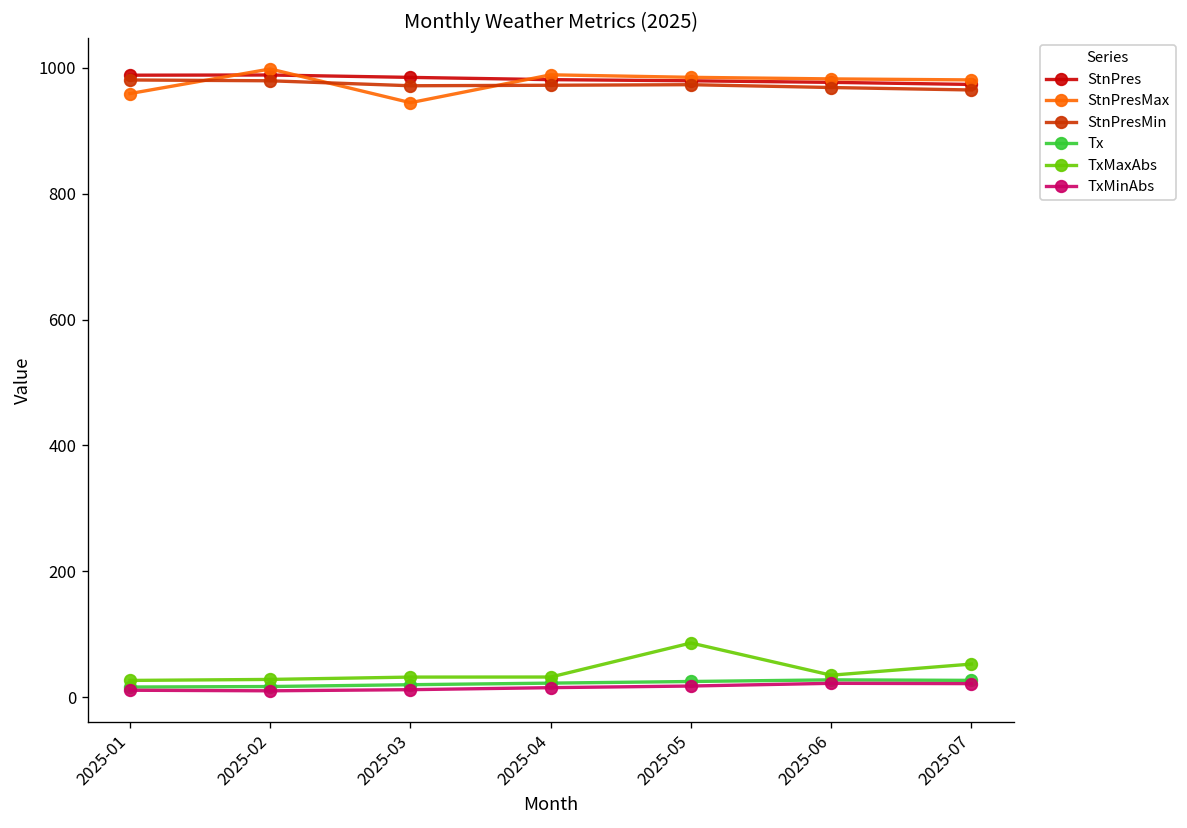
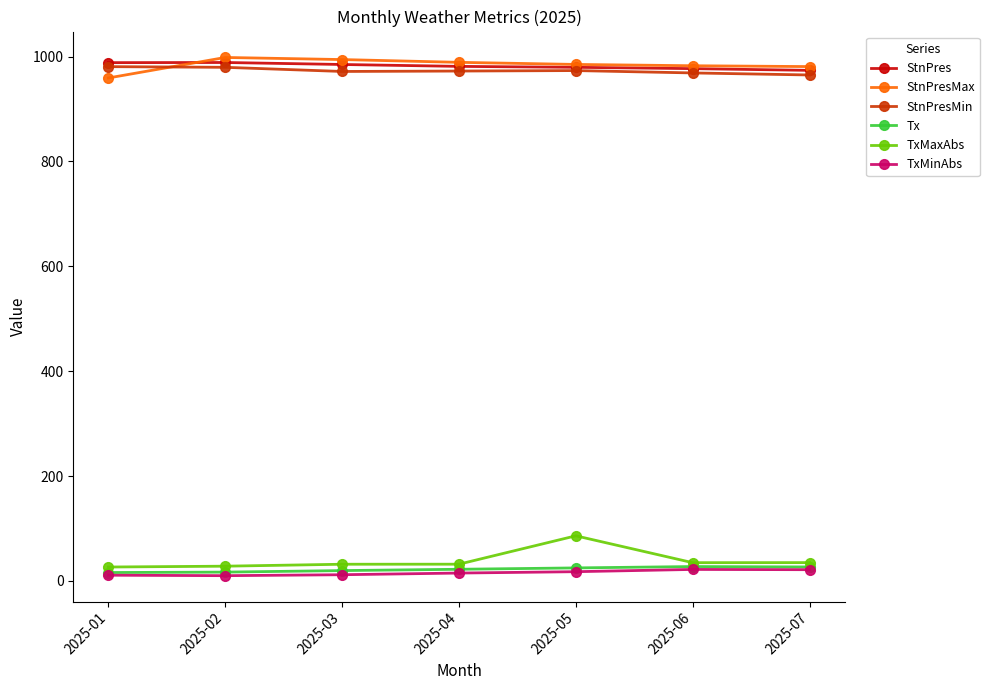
StnPresMax, 2025-03: 940 -> 990
TxMaxAbs, 2025-07: 50 -> 30
